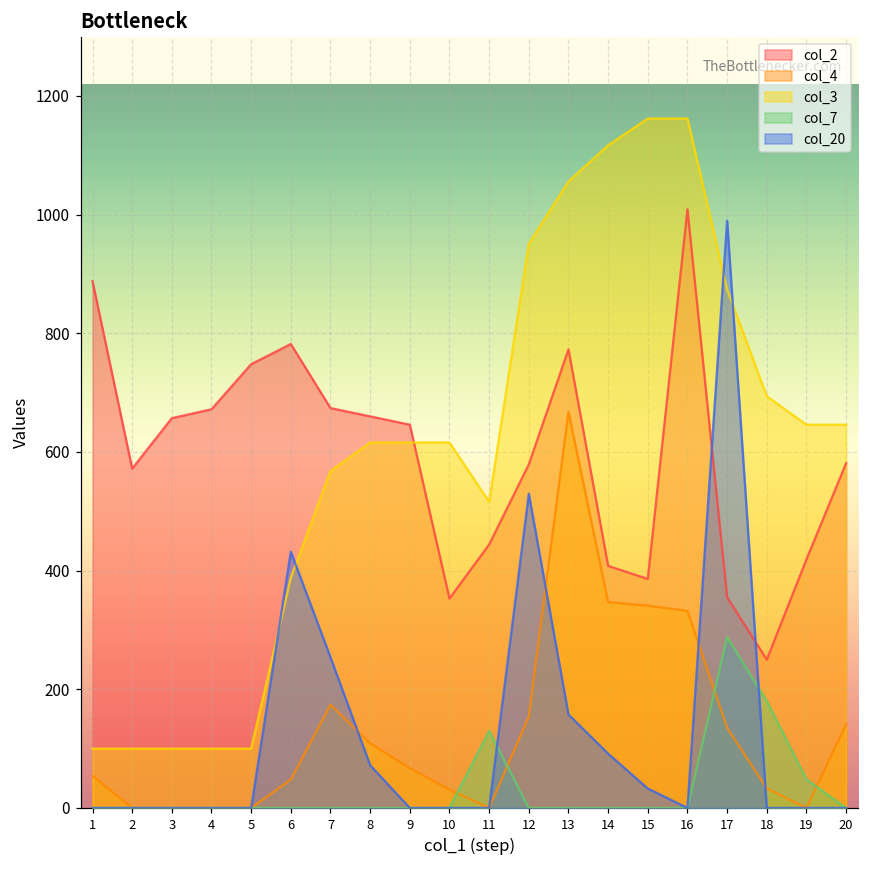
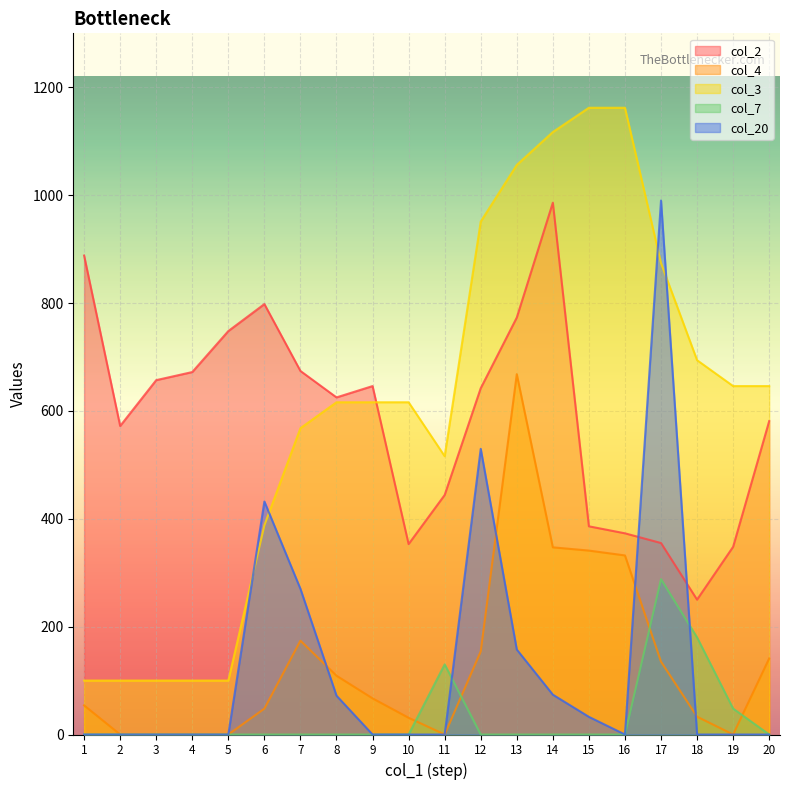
col_2, 6: 780 -> 800
col_20, 7: 250 -> 270
col_2, 8: 660 -> 630
col_2, 12: 580 -> 640
col_2, 14: 410 -> 990
col_20, 14: 90 -> 70
col_2, 16: 1010 -> 370
col_2, 19: 420 -> 350
